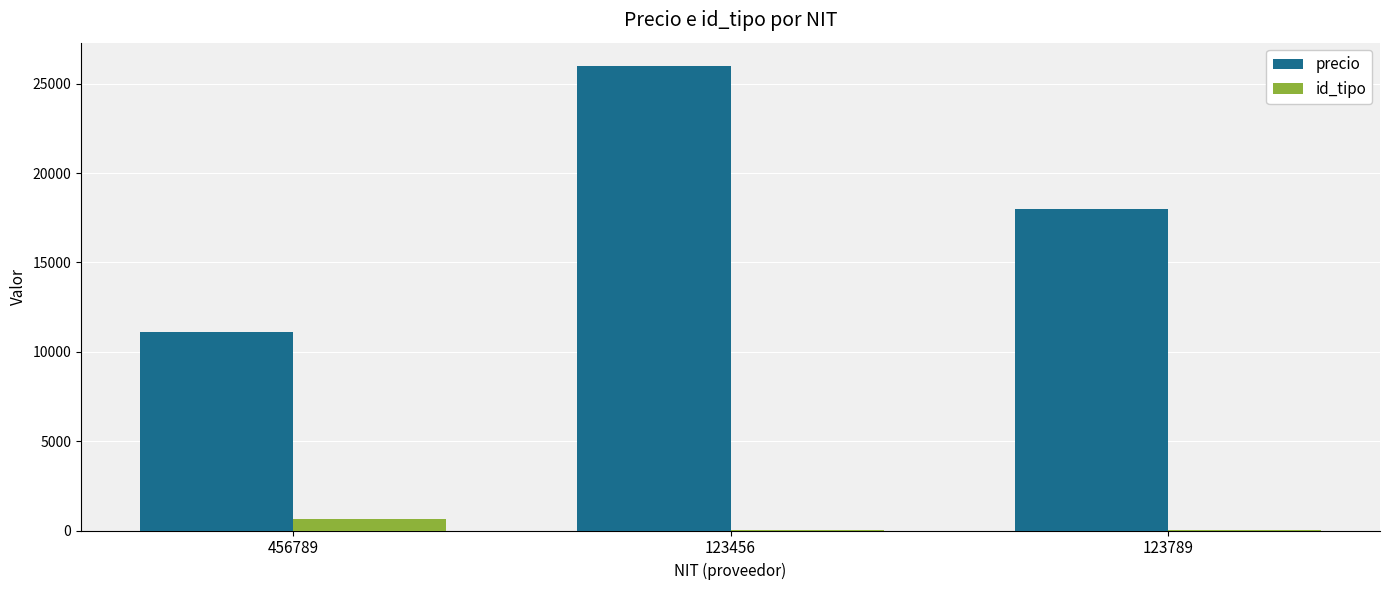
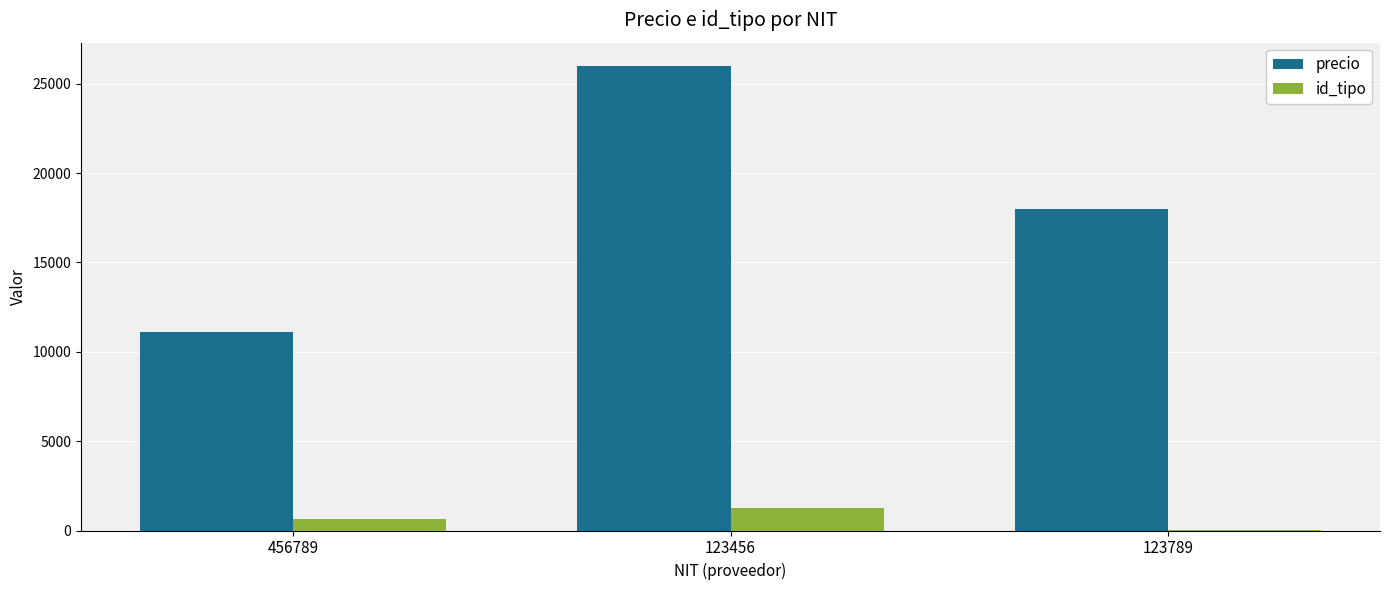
id_tipo, 123456: 0 -> 1300
